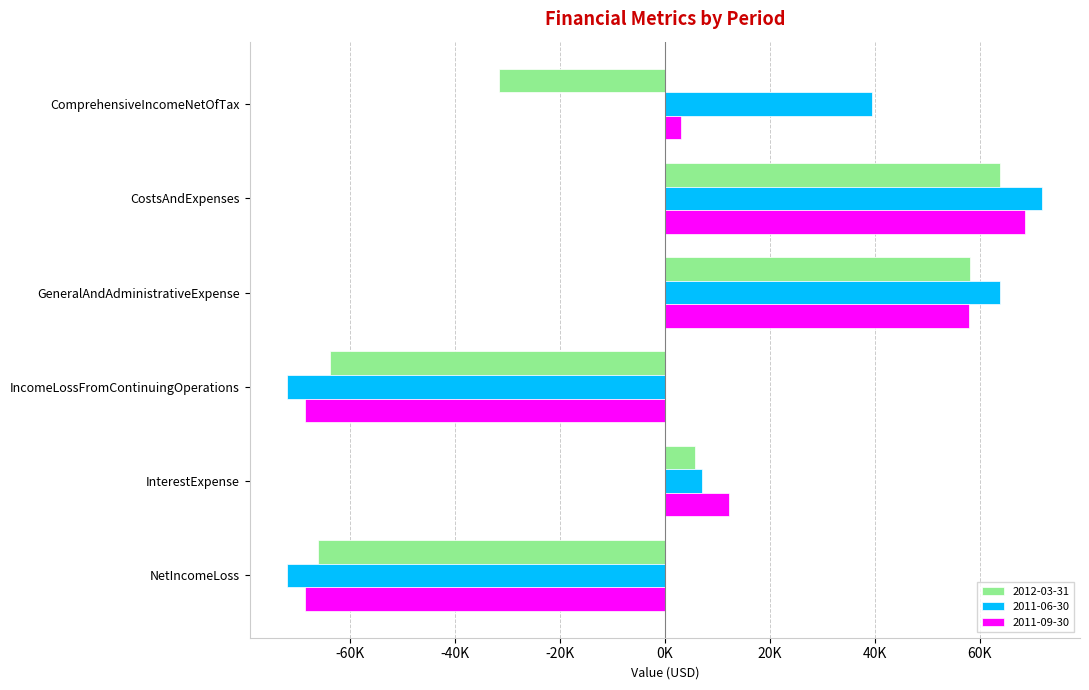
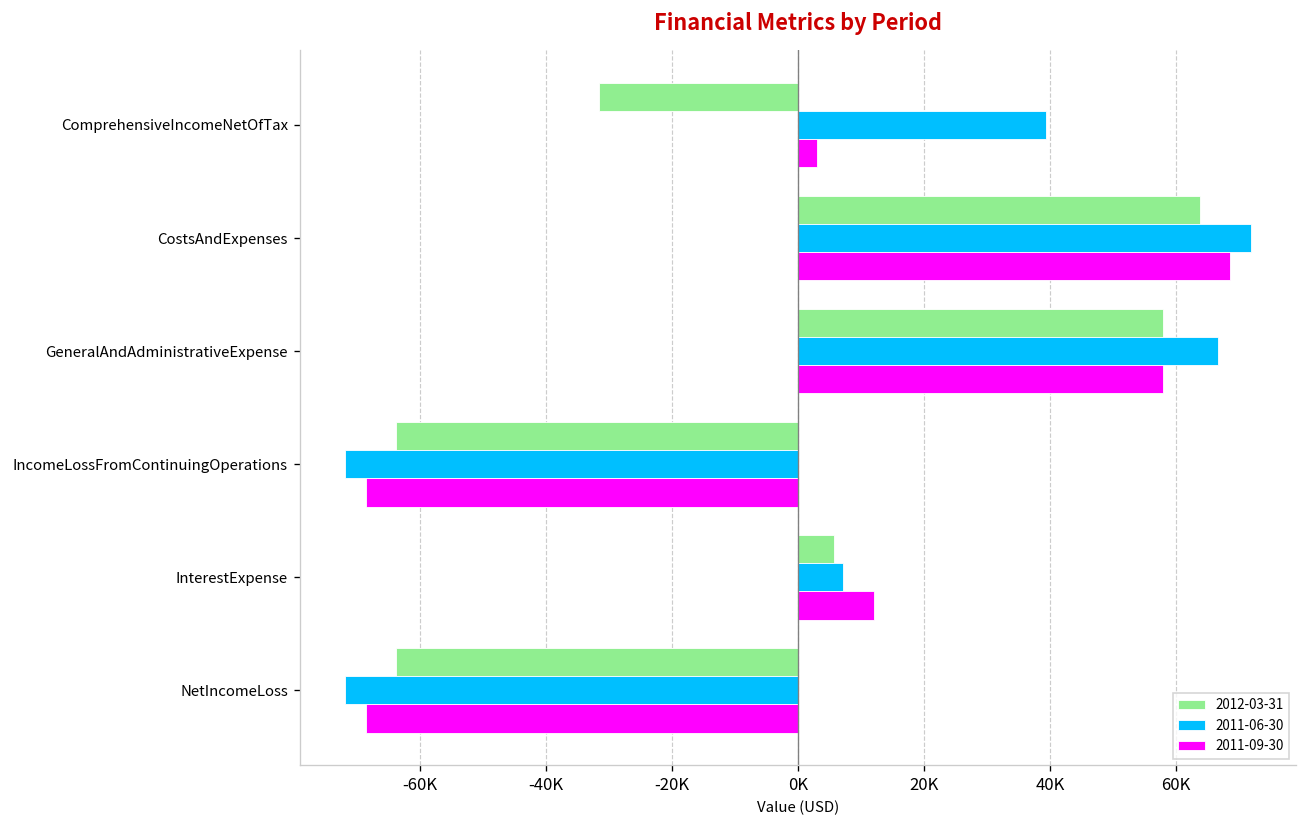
2011-06-30, GeneralAndAdministrativeExpense: 64000 -> 67000
2012-03-31, NetIncomeLoss: -66000 -> -64000
